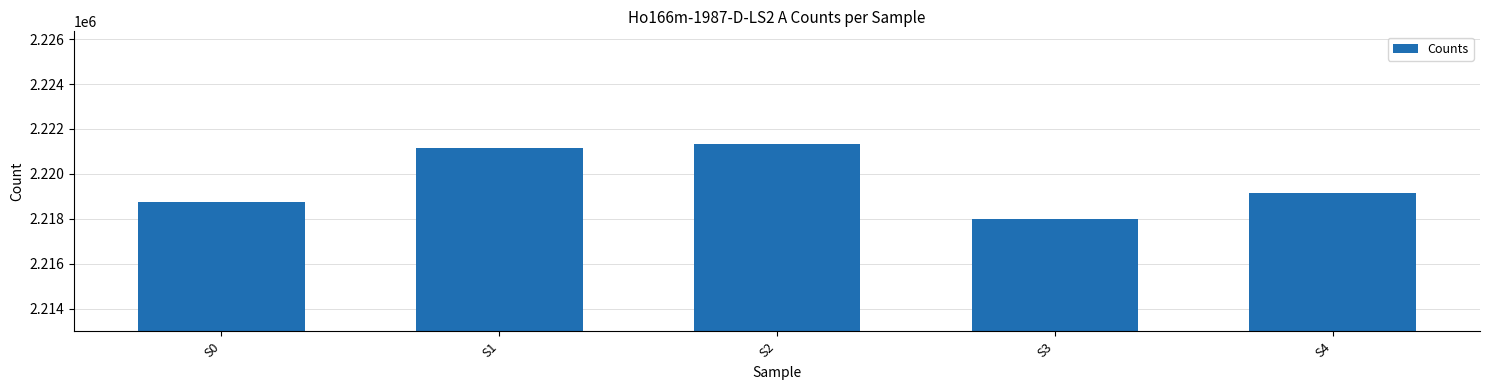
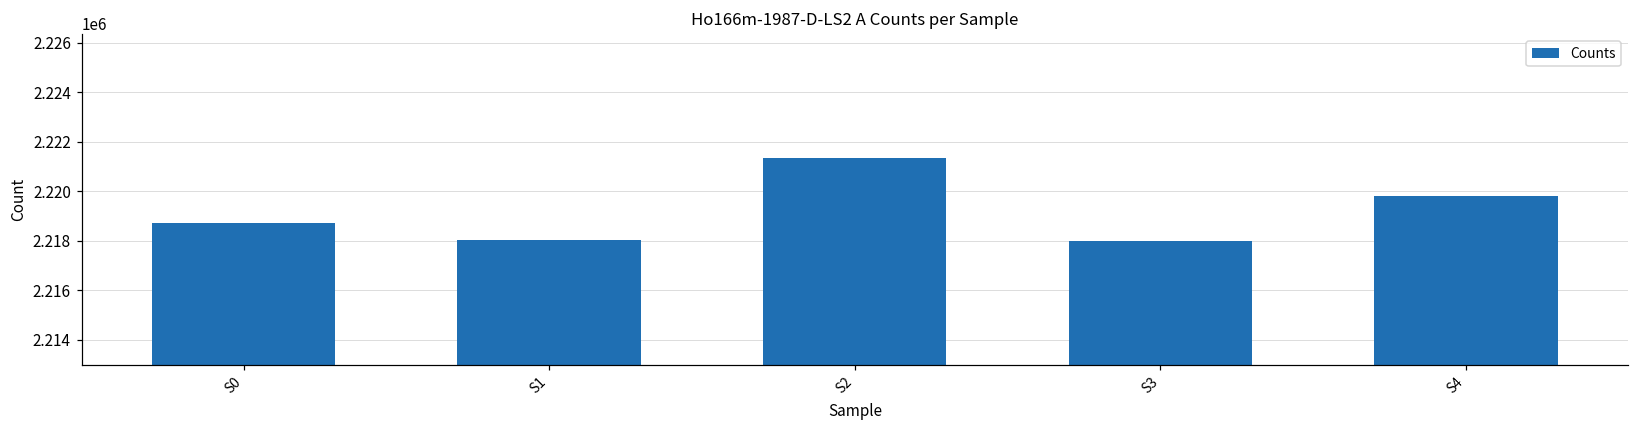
S1: 2221200 -> 2218000
S4: 2219200 -> 2219800
